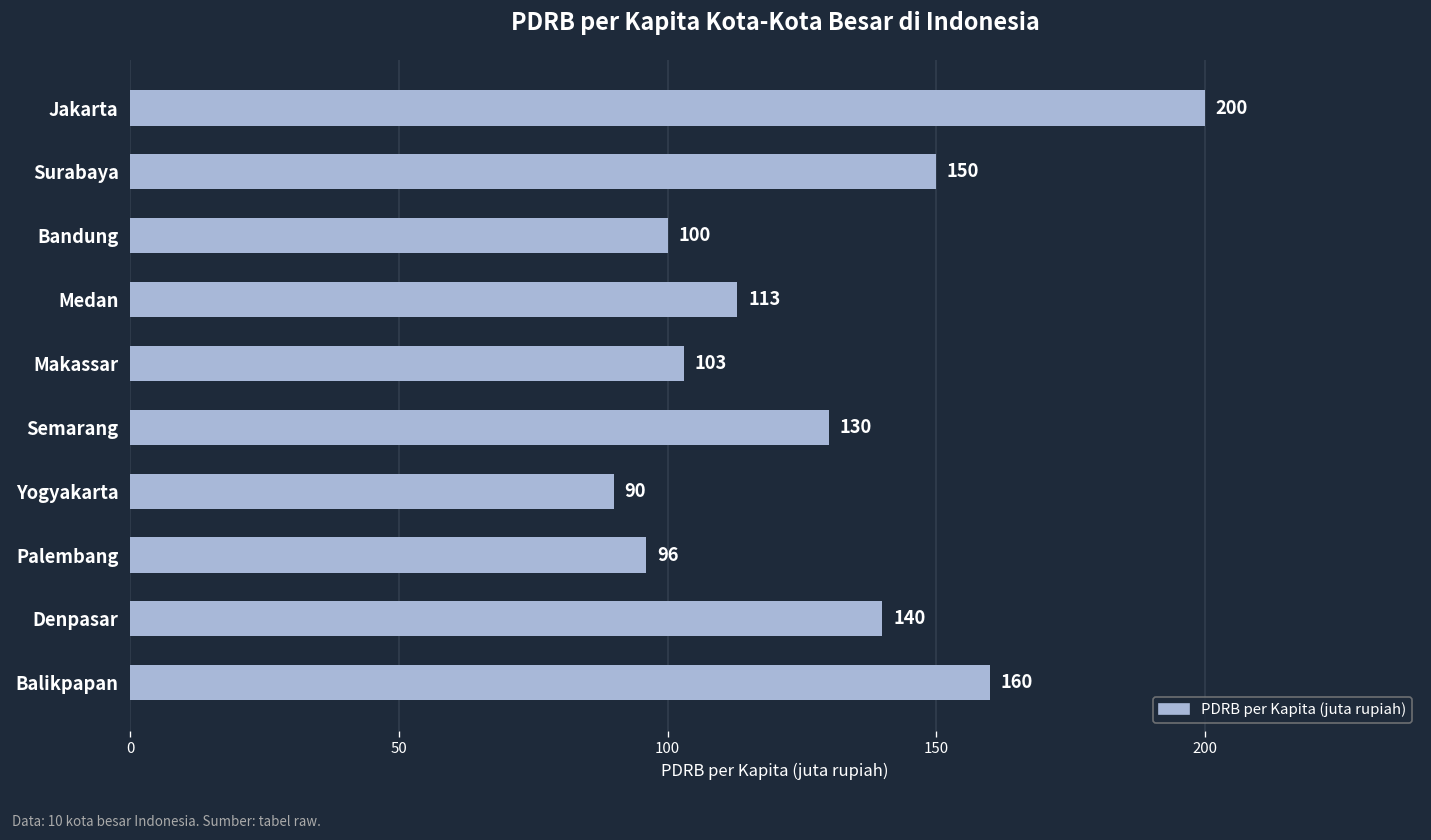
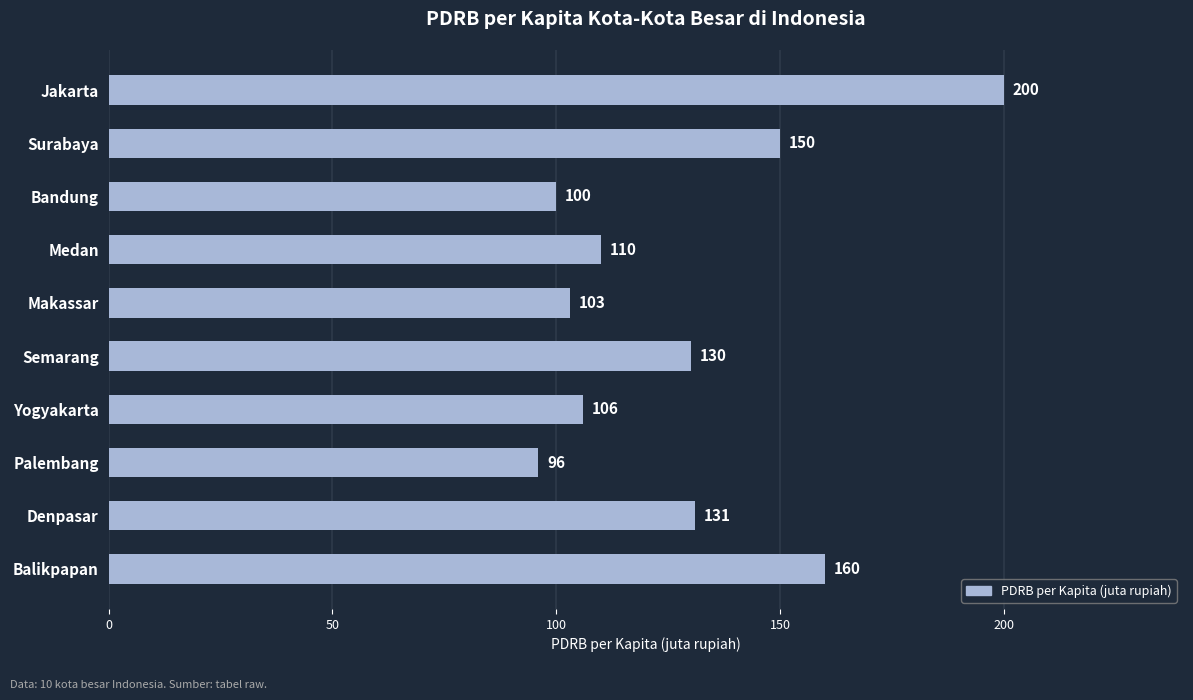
Medan: 113 -> 110
Yogyakarta: 90 -> 106
Denpasar: 140 -> 131
